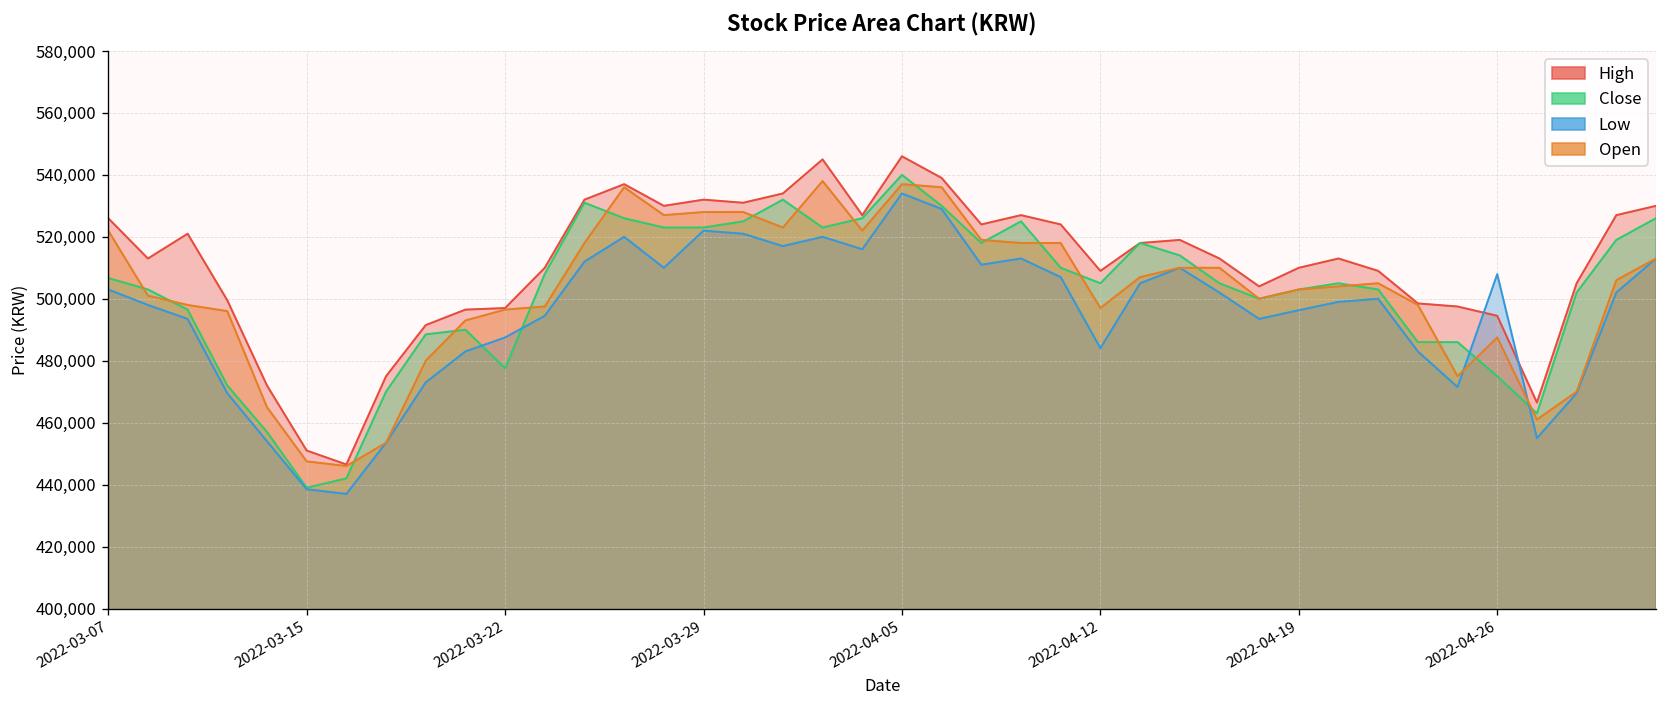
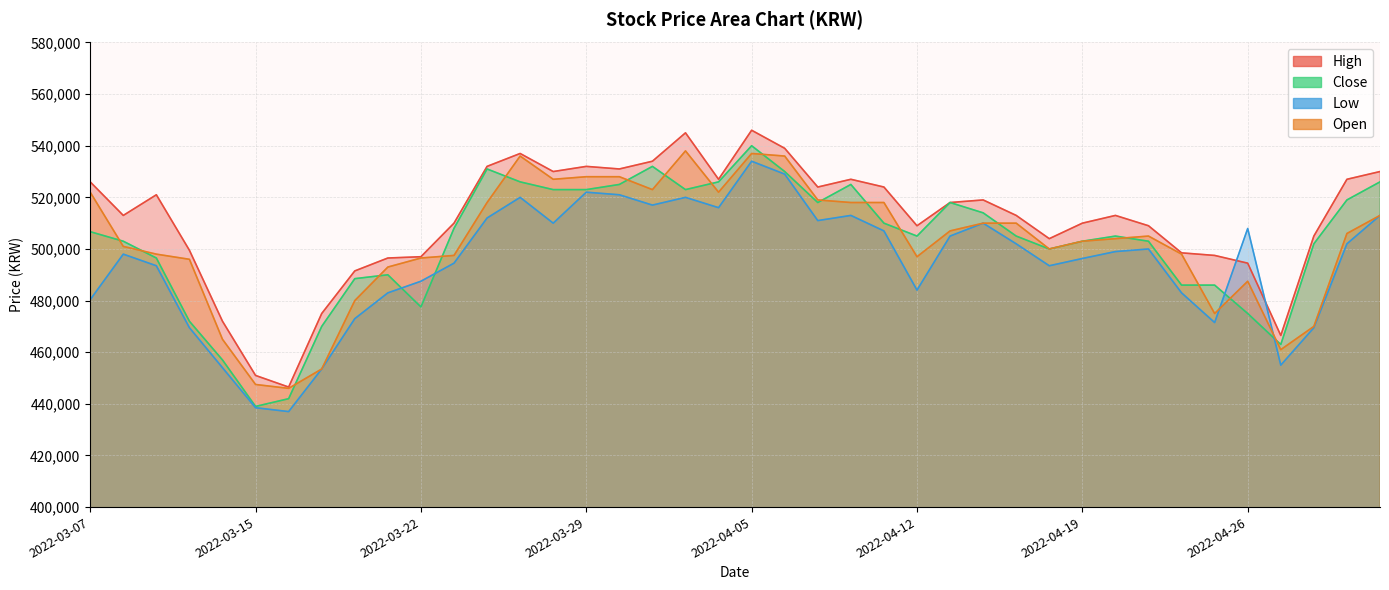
Low, 2022-03-07: 503,000 -> 480,000
